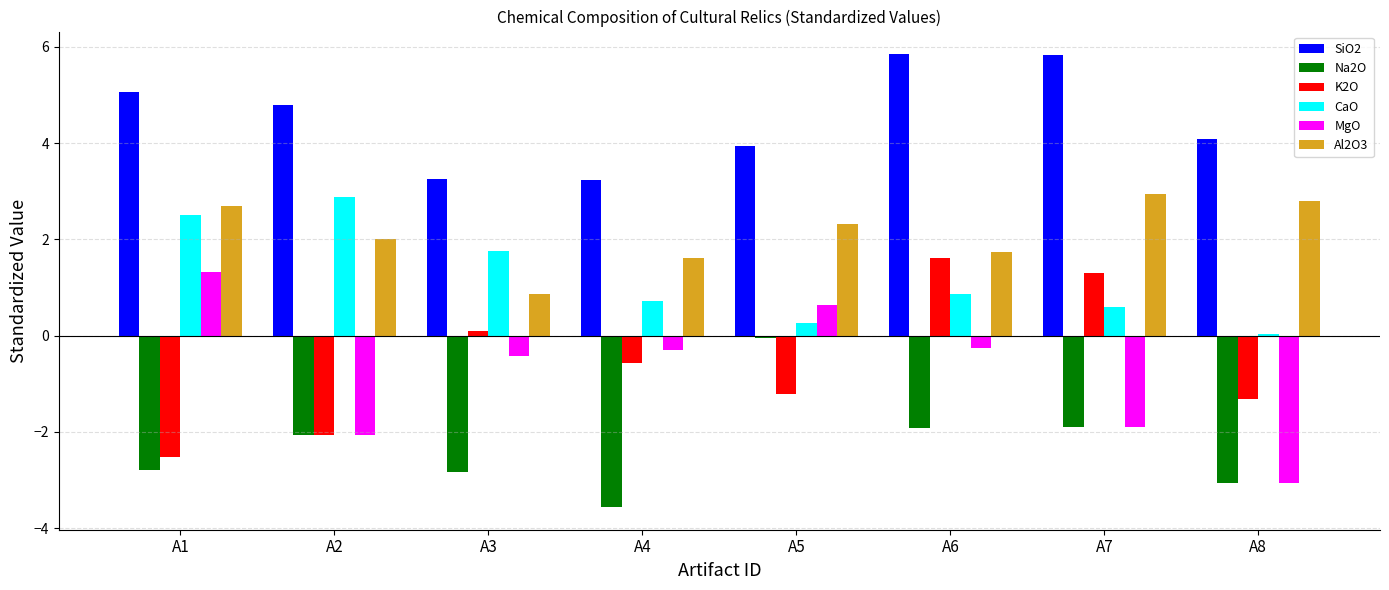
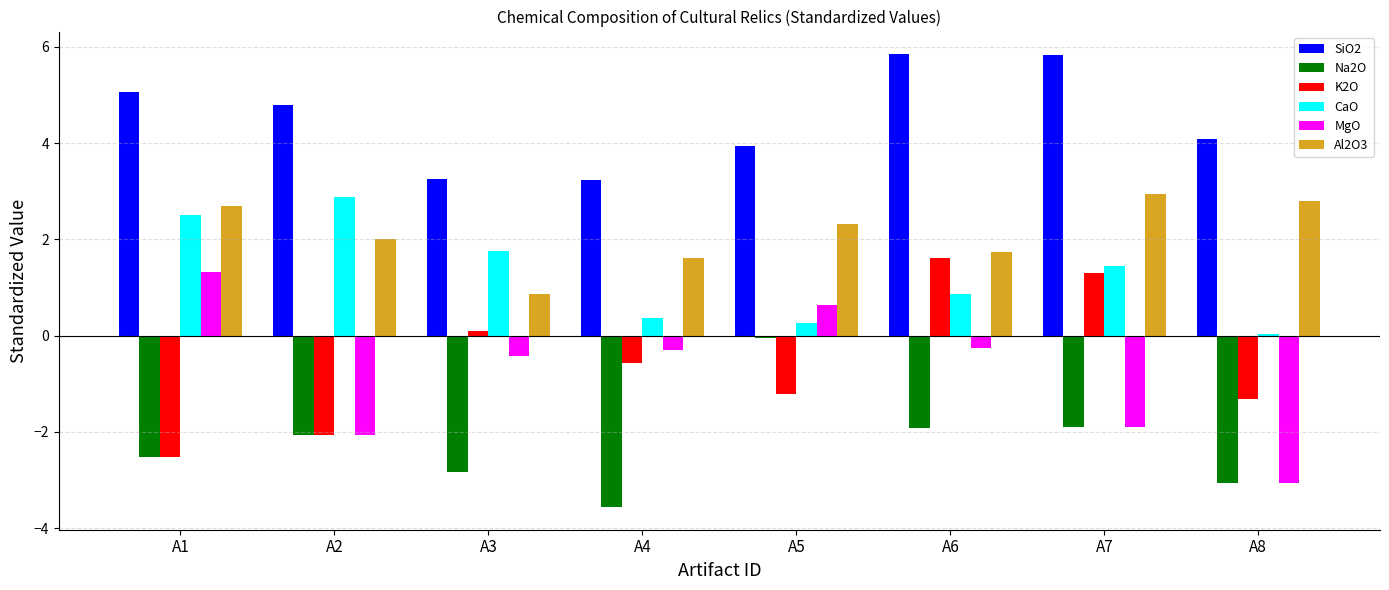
Na2O, A1: -2.8 -> -2.5
CaO, A4: 0.7 -> 0.4
CaO, A7: 0.6 -> 1.4
